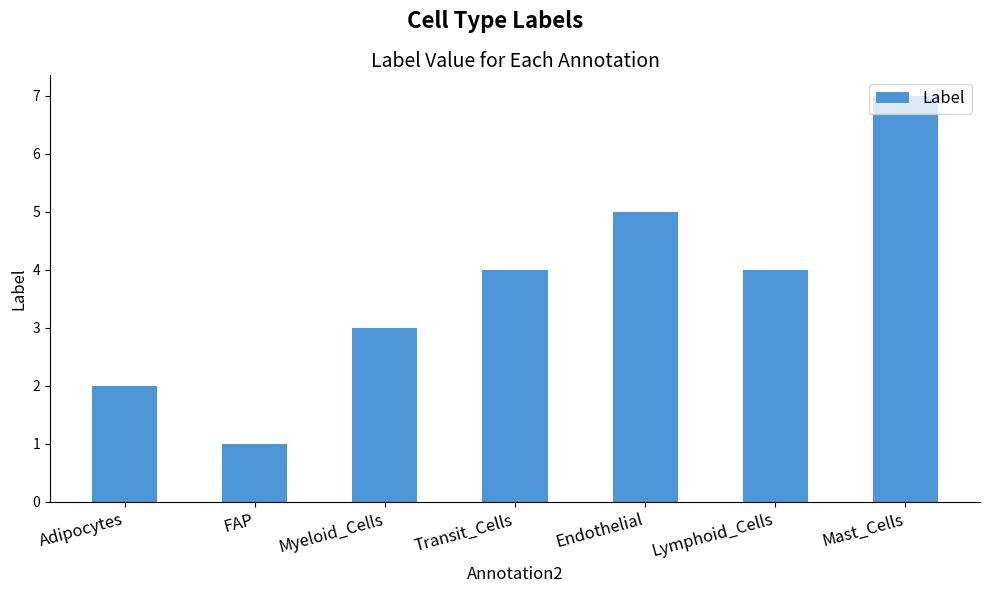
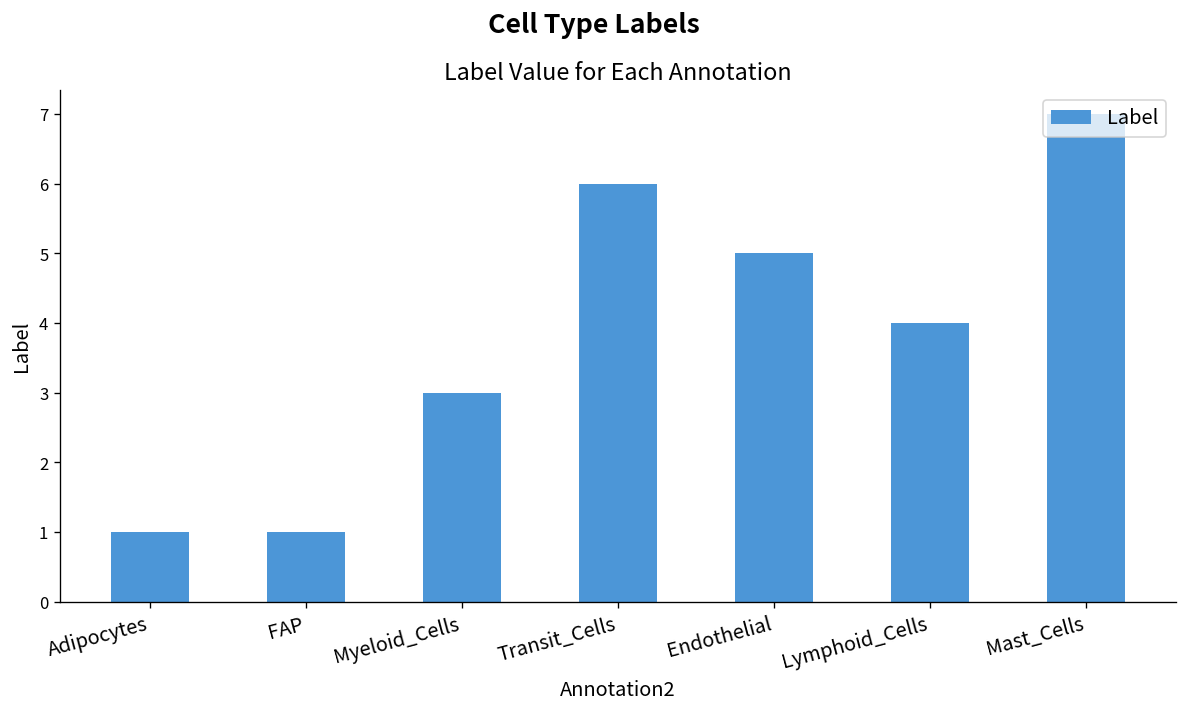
Adipocytes: 2 -> 1
Transit_Cells: 4 -> 6
